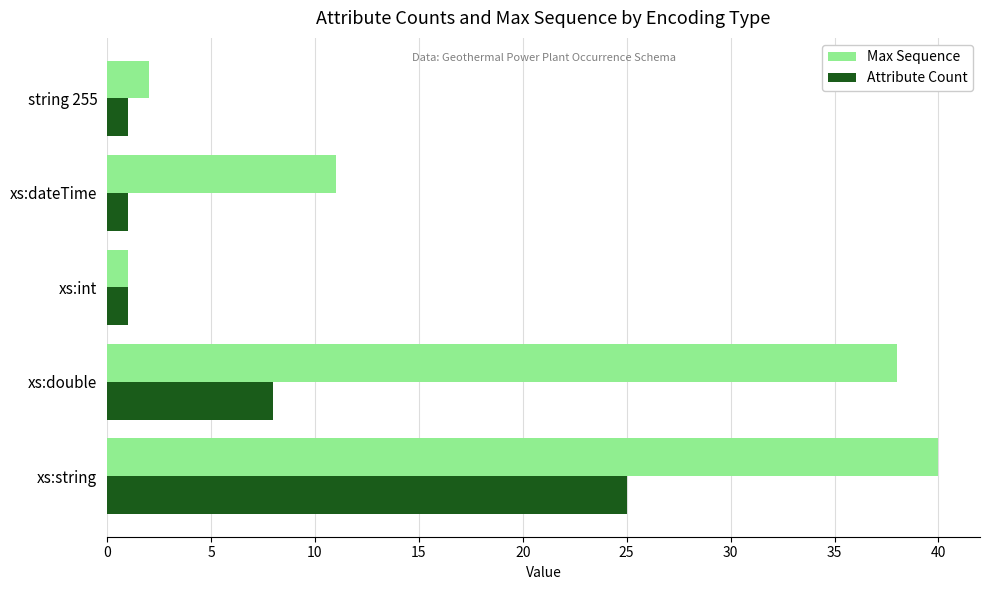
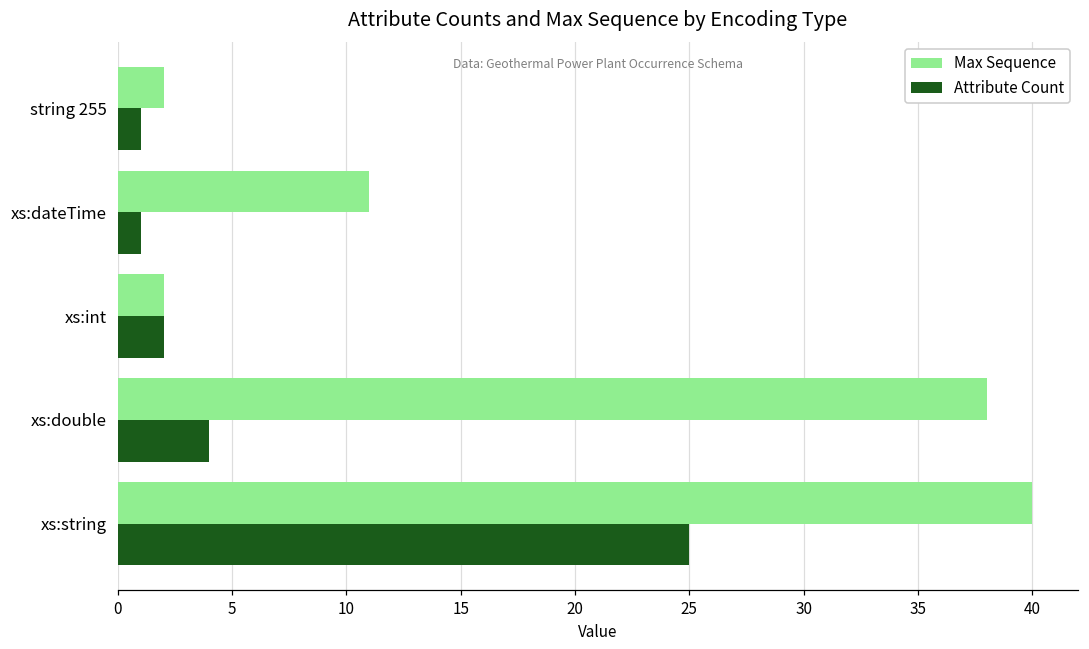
Max Sequence, xs:int: 1 -> 2
Attribute Count, xs:int: 1 -> 2
Attribute Count, xs:double: 8 -> 4
